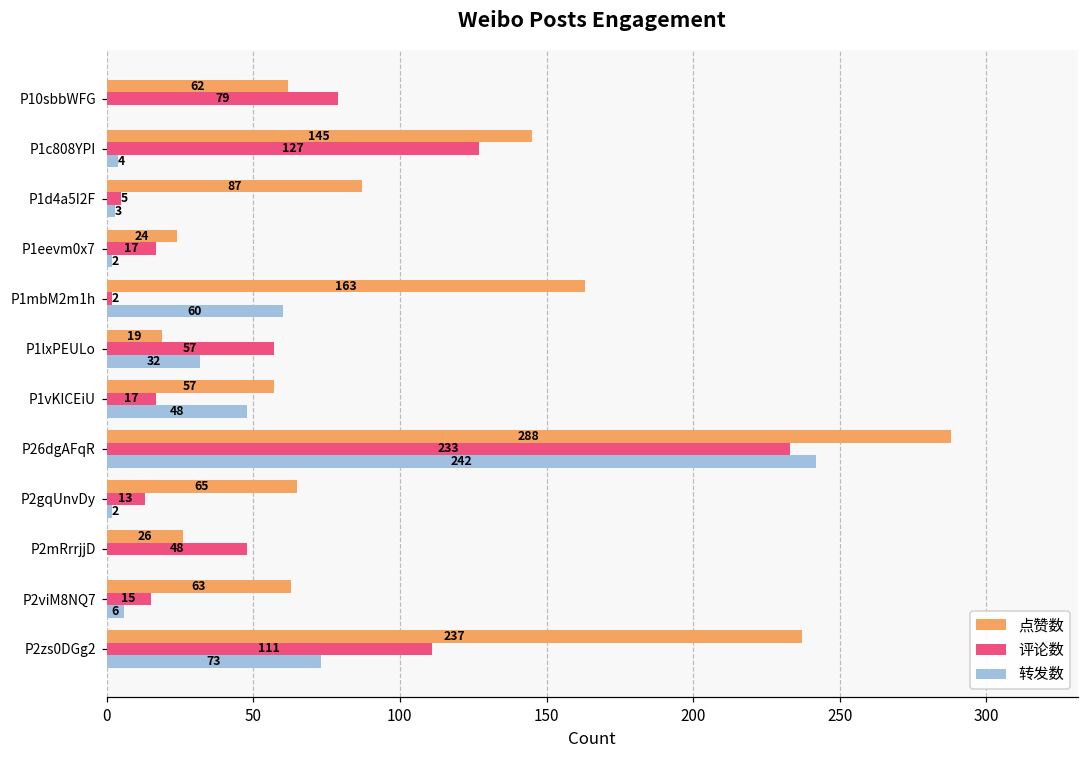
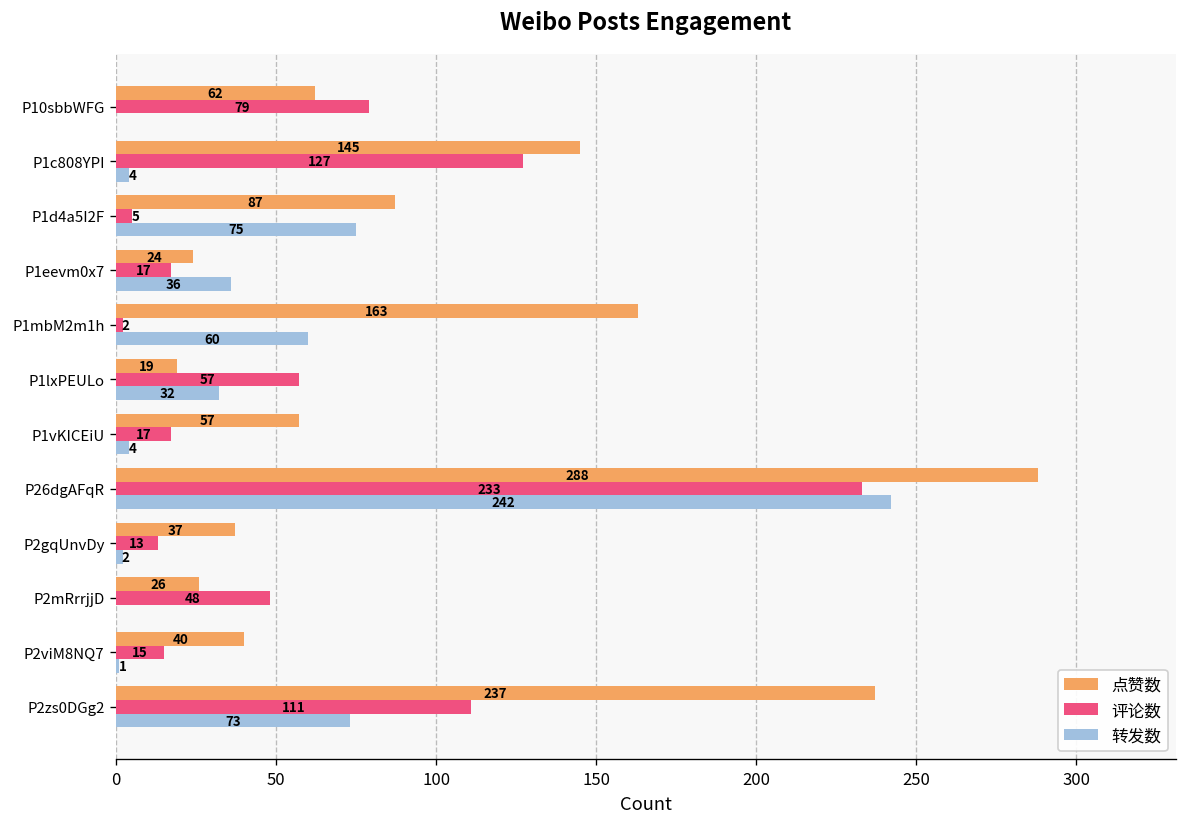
转发数, P1d4a5I2F: 3 -> 75
转发数, P1eevm0x7: 2 -> 36
转发数, P1vKICEiU: 48 -> 4
点赞数, P2gqUnvDy: 65 -> 37
点赞数, P2viM8NQ7: 63 -> 40
转发数, P2viM8NQ7: 6 -> 1
